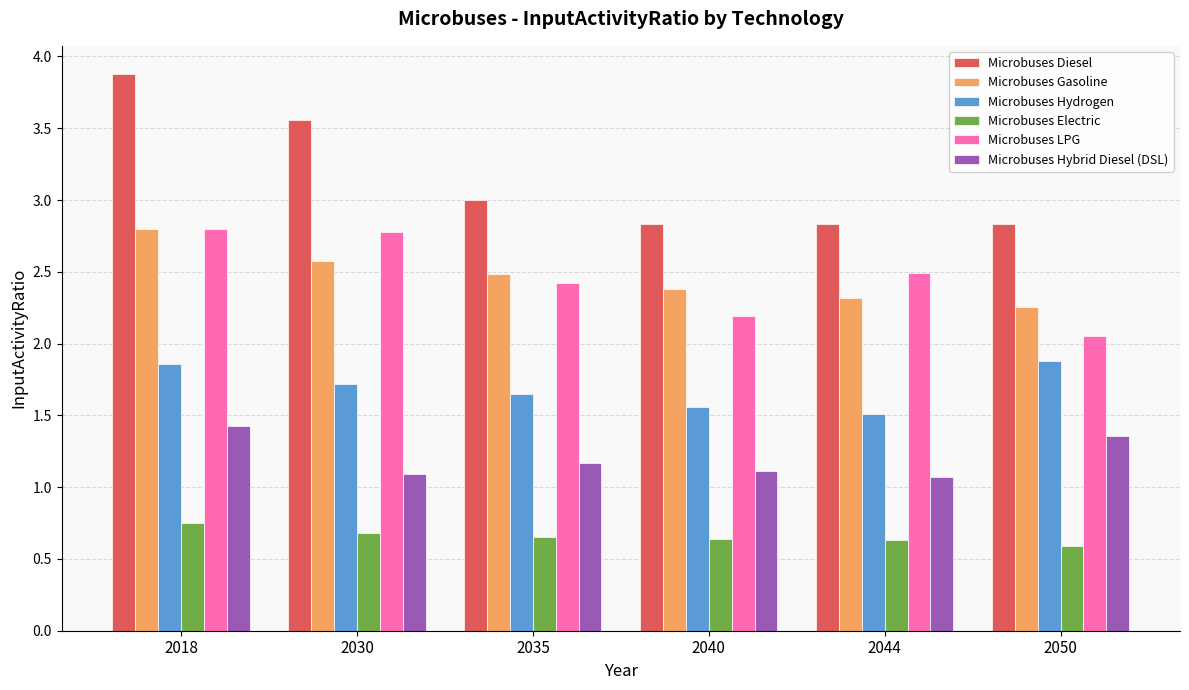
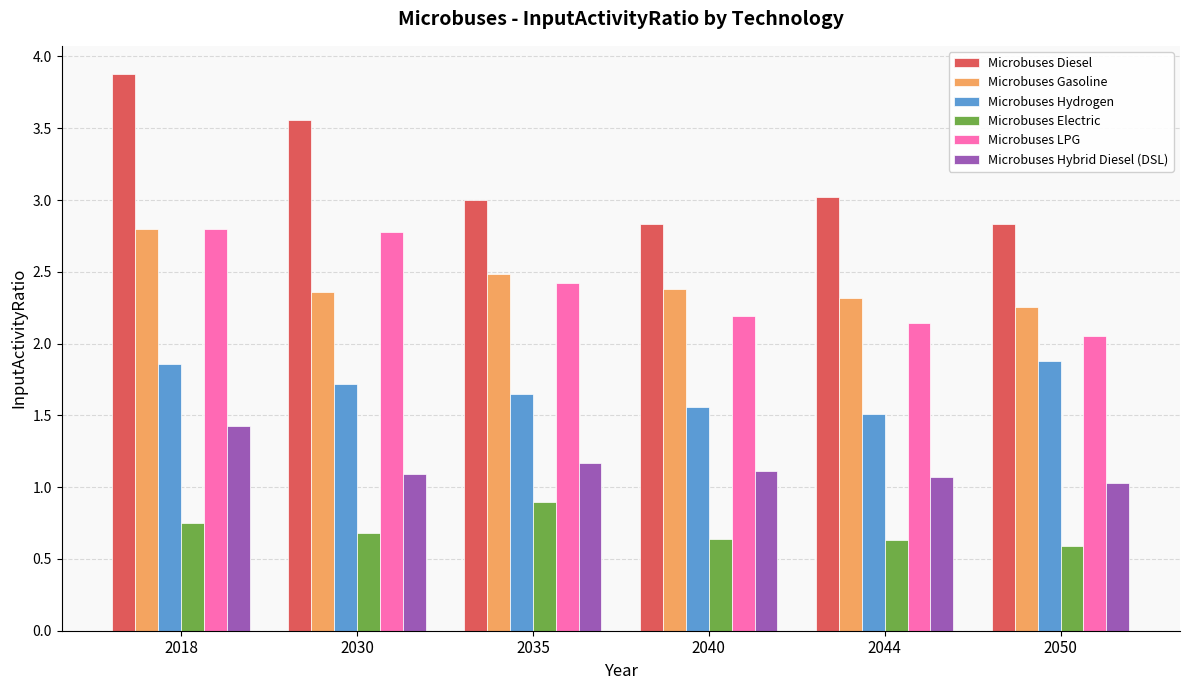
Microbuses Gasoline, 2030: 2.57 -> 2.36
Microbuses Electric, 2035: 0.65 -> 0.90
Microbuses Diesel, 2044: 2.83 -> 3.02
Microbuses LPG, 2044: 2.49 -> 2.14
Microbuses Hybrid Diesel (DSL), 2050: 1.36 -> 1.03
